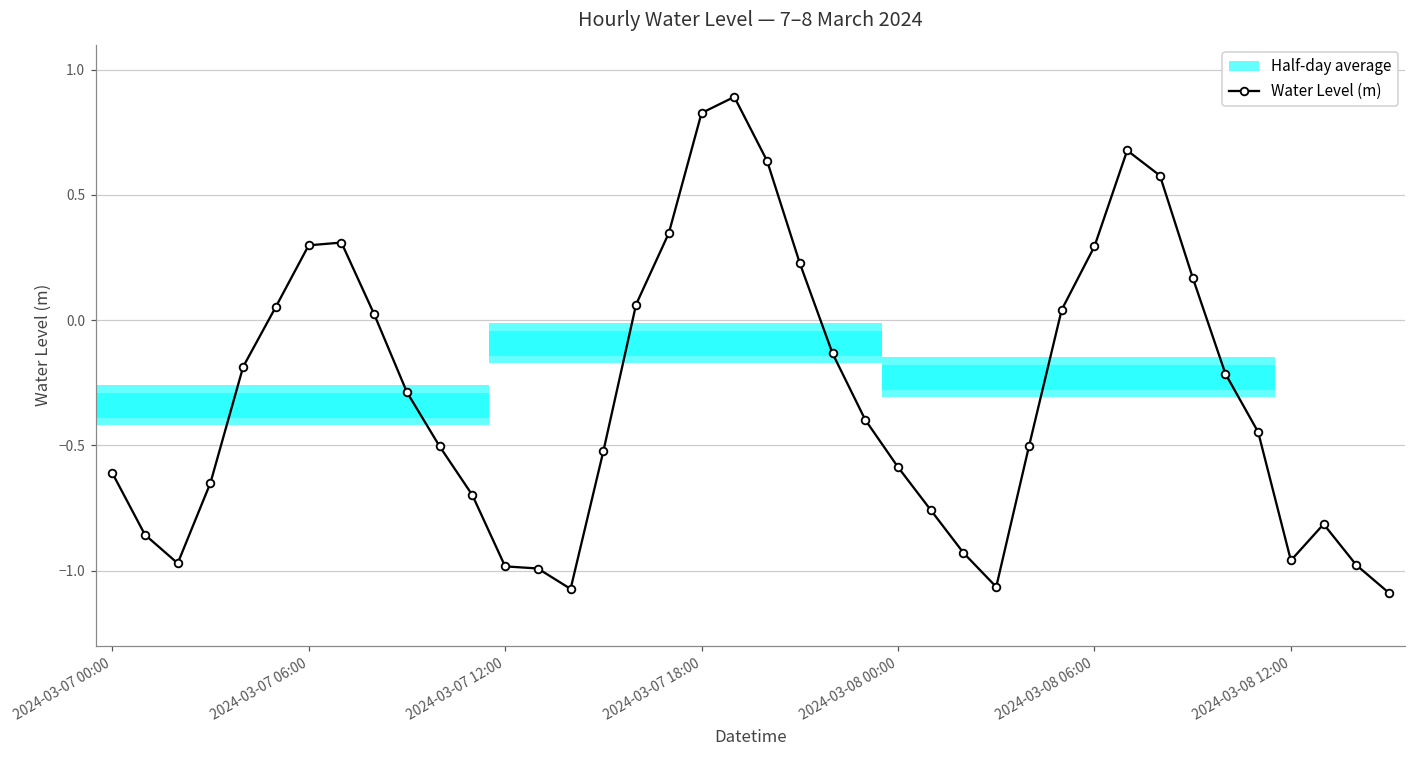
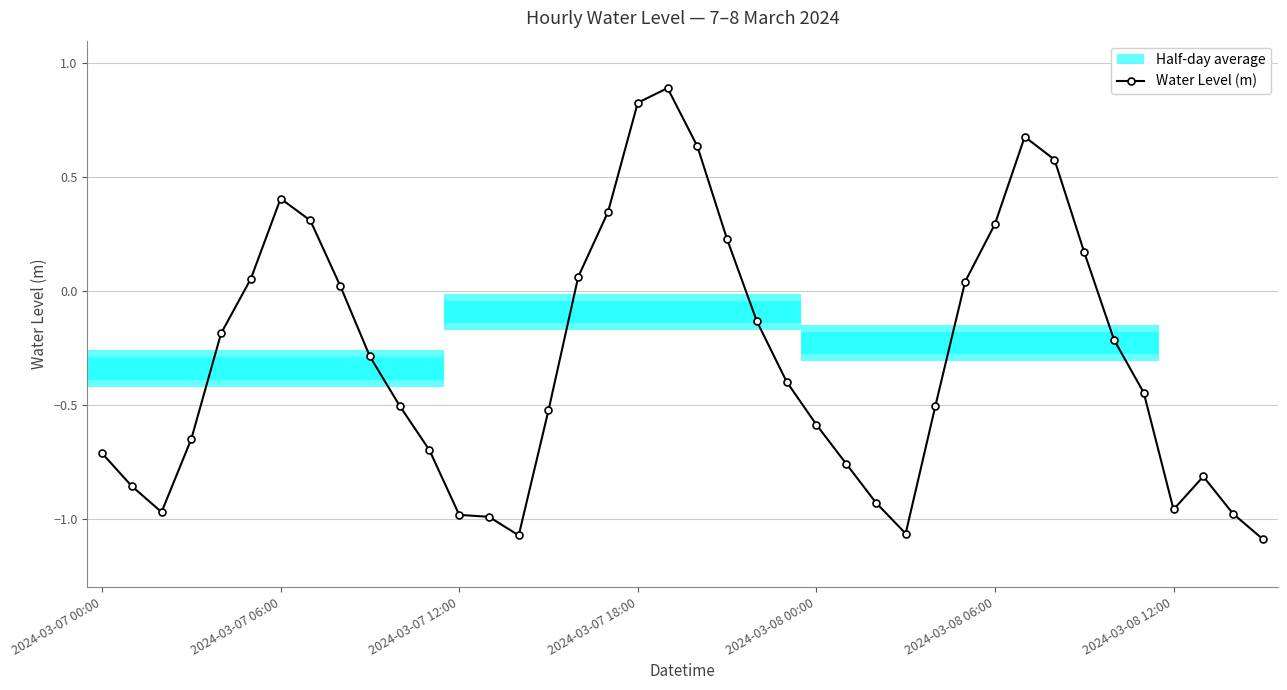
Water Level (m), 2024-03-07 00:00: -0.61 -> -0.71
Water Level (m), 2024-03-07 06:00: 0.30 -> 0.41
